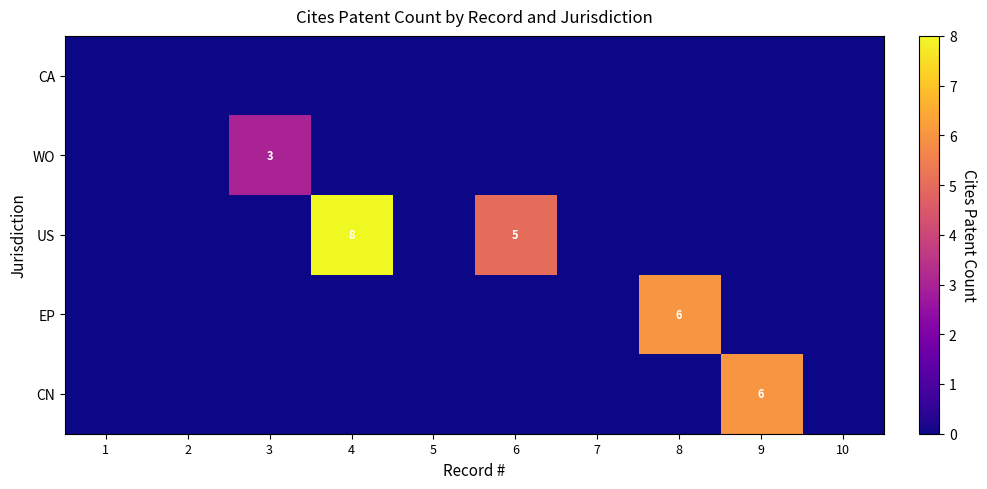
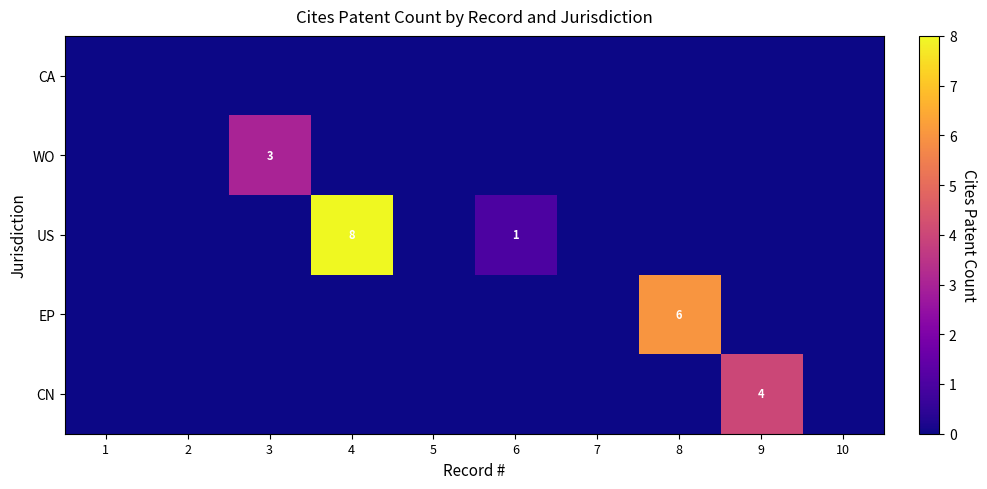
US, 6: 5 -> 1
CN, 9: 6 -> 4
